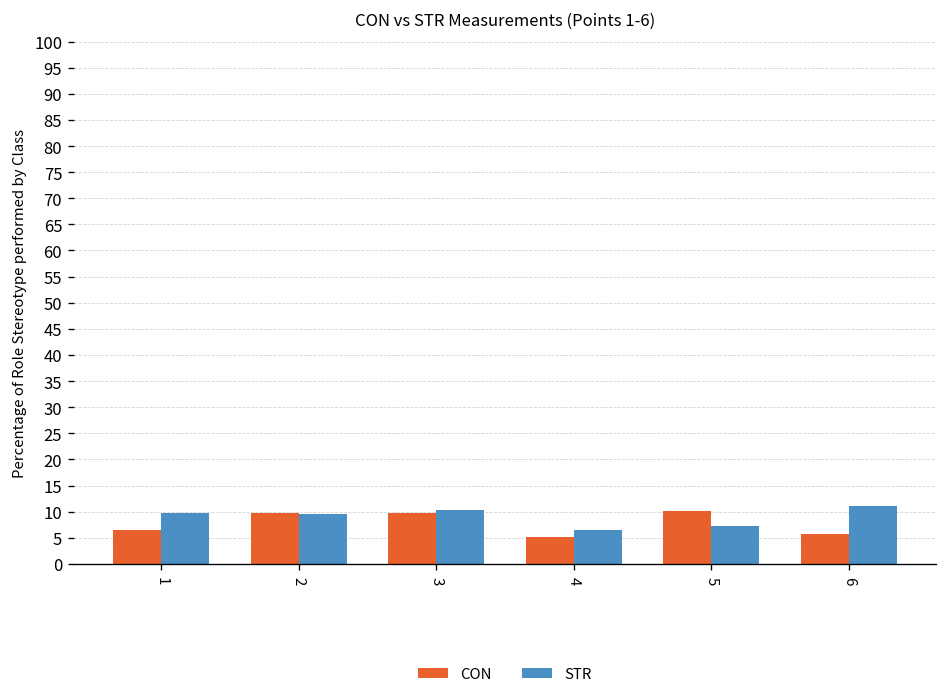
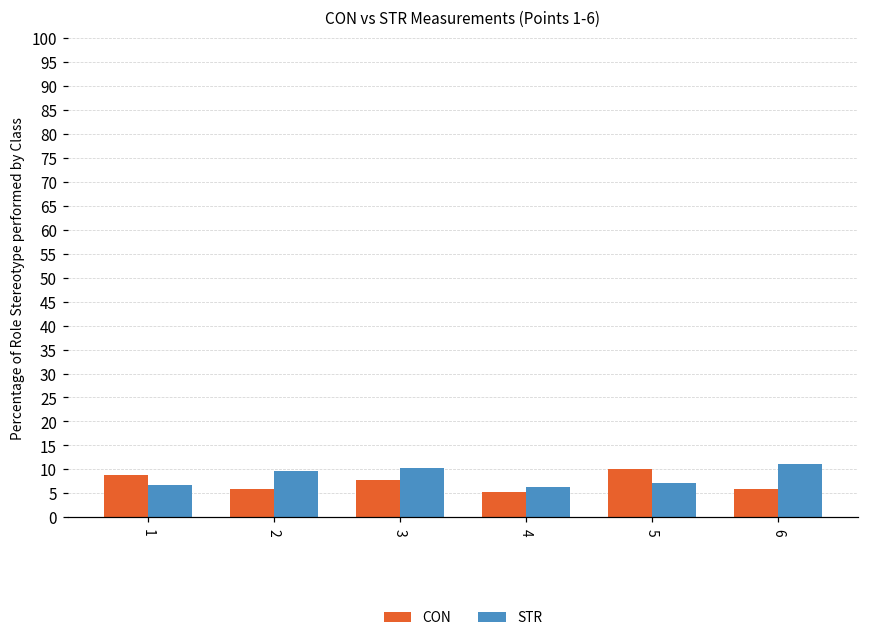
CON, 1: 7 -> 9
STR, 1: 10 -> 7
CON, 2: 10 -> 6
CON, 3: 10 -> 8
